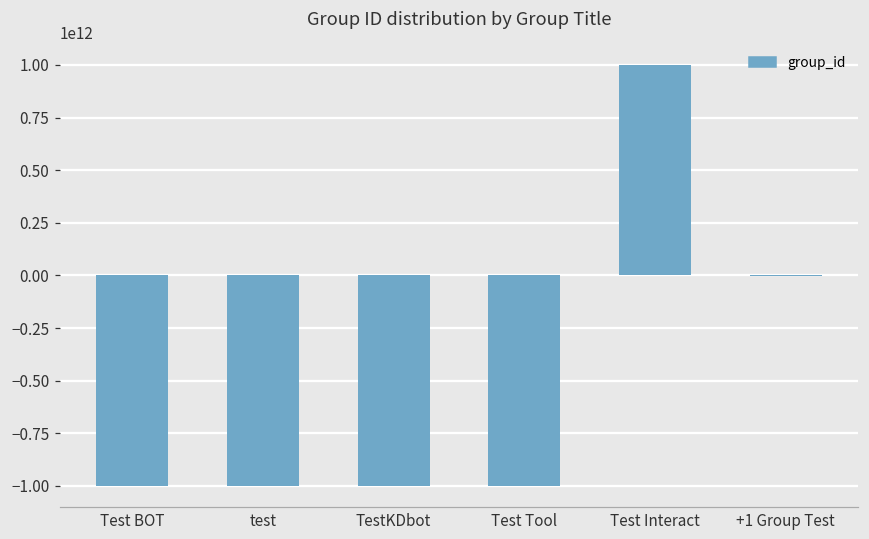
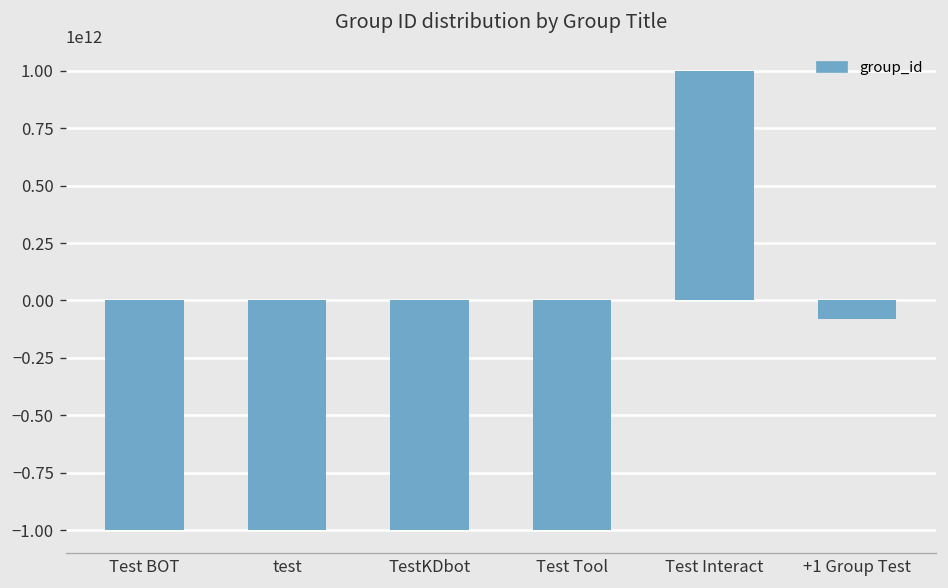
+1 Group Test: 0 -> -80000000000
